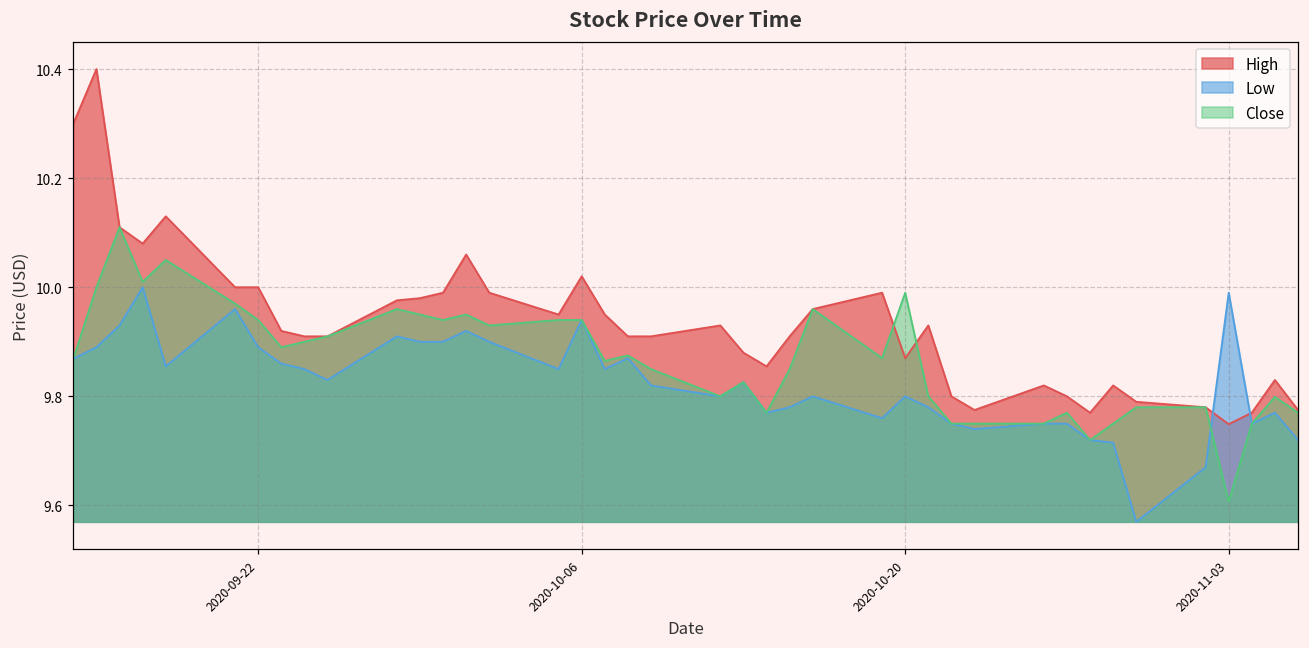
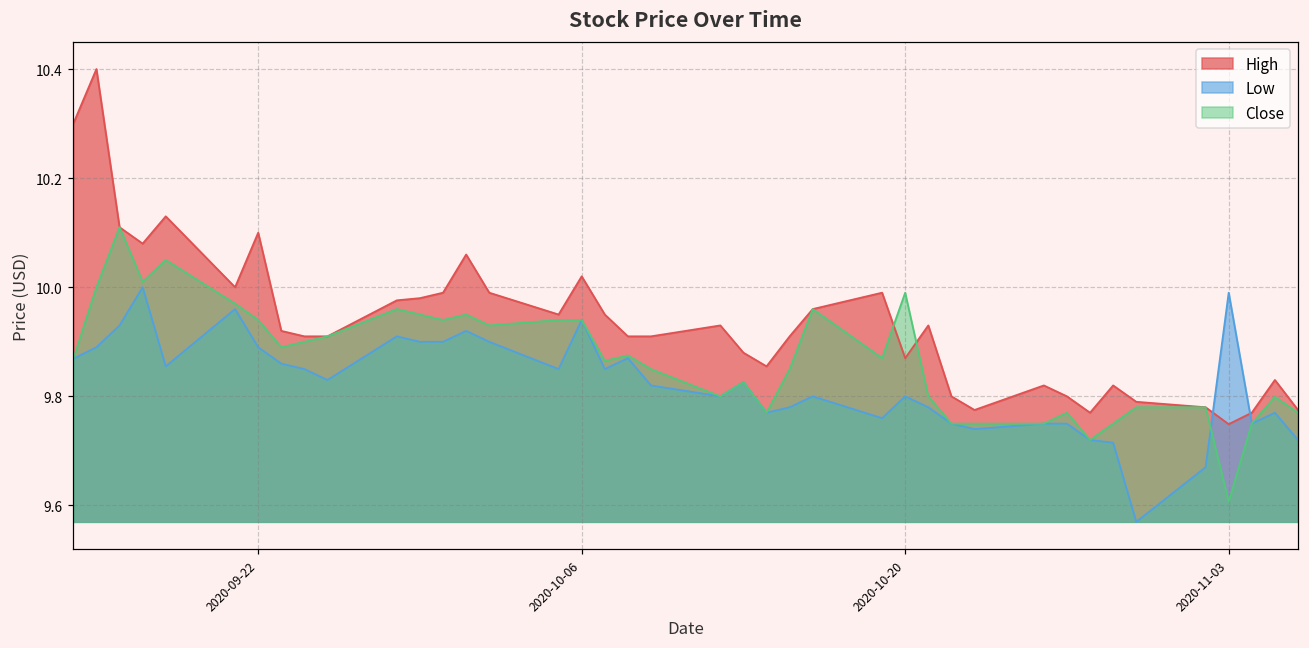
High, 2020-09-22: 10.0 -> 10.1
